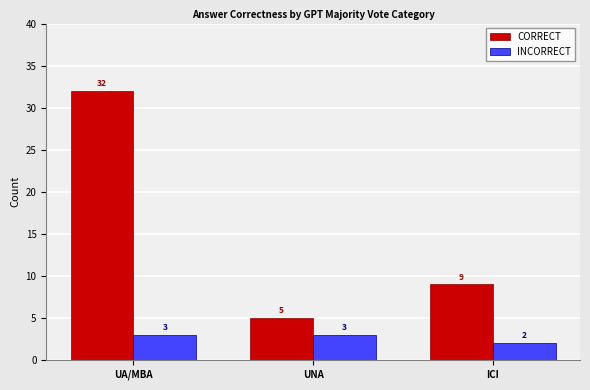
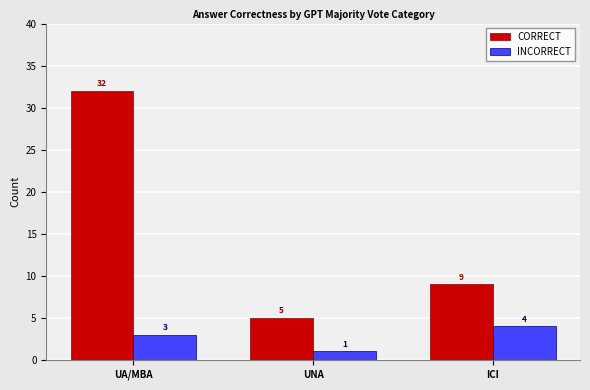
INCORRECT, UNA: 3 -> 1
INCORRECT, ICI: 2 -> 4
